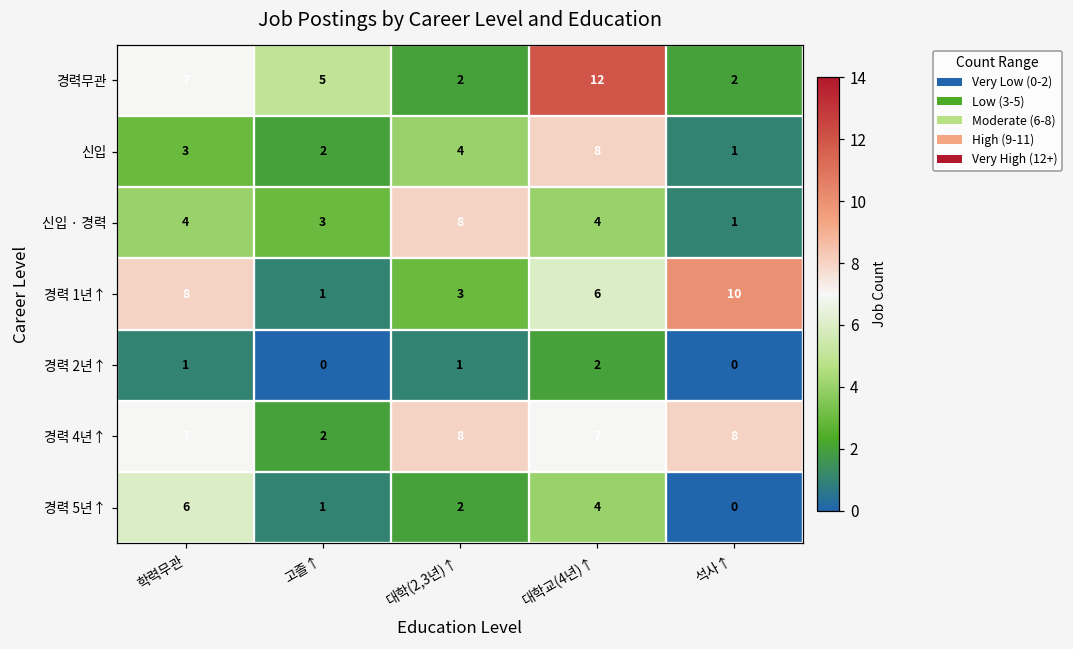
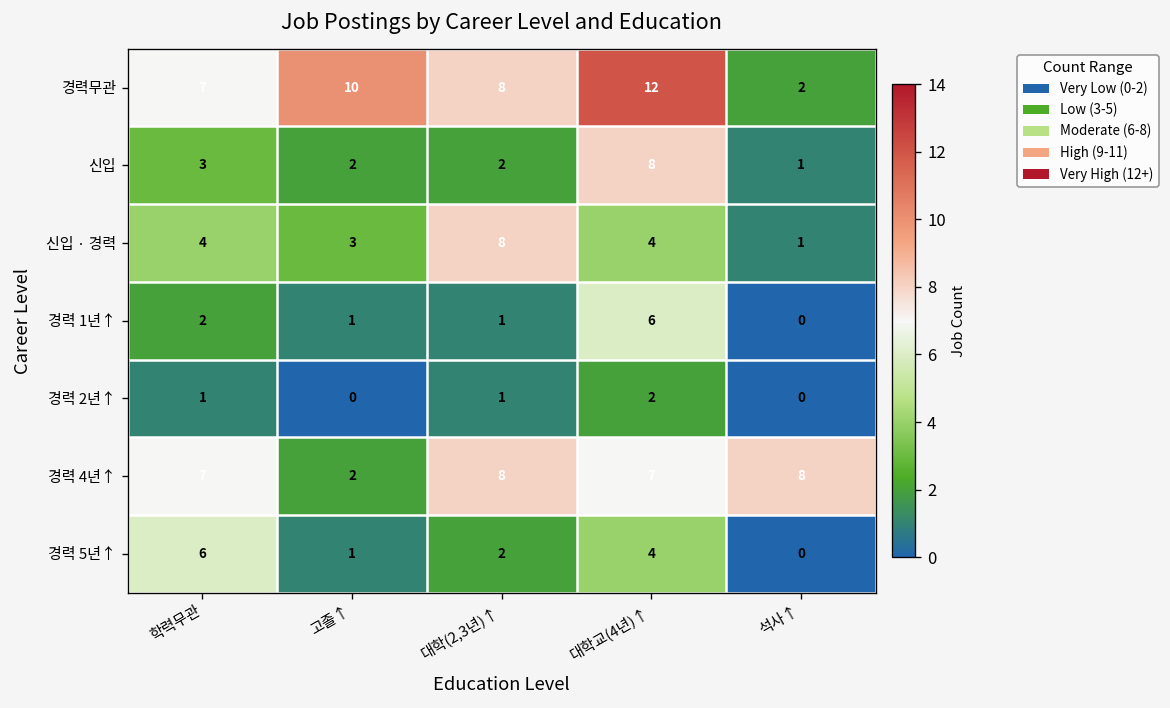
경력무관, 고졸↑: 5 -> 10
경력무관, 대학(2,3년)↑: 2 -> 8
신입, 대학(2,3년)↑: 4 -> 2
경력 1년↑, 학력무관: 8 -> 2
경력 1년↑, 대학(2,3년)↑: 3 -> 1
경력 1년↑, 석사↑: 10 -> 0
